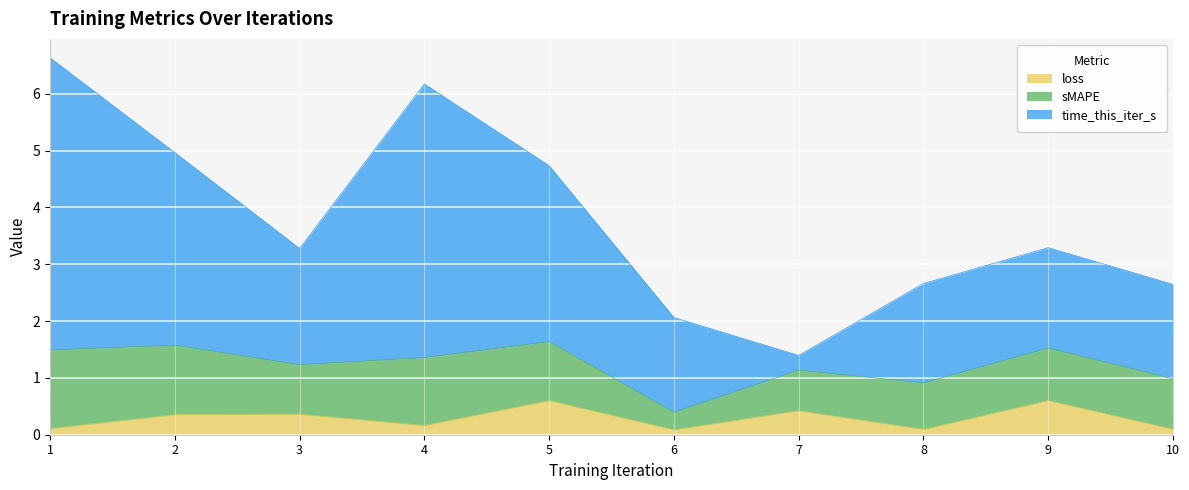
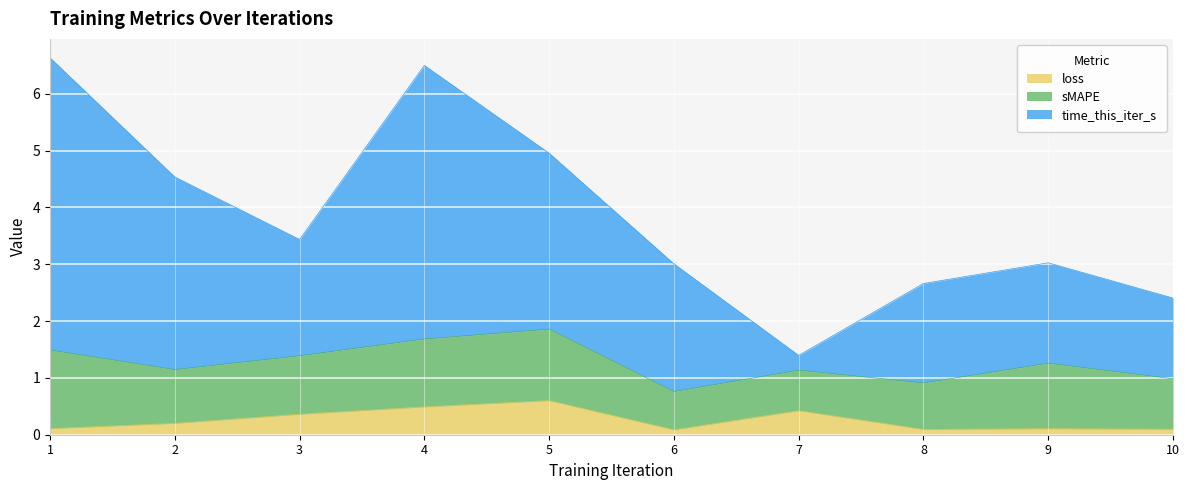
loss, 2: 0.4 -> 0.2
sMAPE, 2: 1.2 -> 0.9
sMAPE, 3: 0.9 -> 1.0
loss, 4: 0.2 -> 0.5
sMAPE, 5: 1.0 -> 1.3
sMAPE, 6: 0.3 -> 0.7
time_this_iter_s, 6: 1.7 -> 2.2
loss, 9: 0.6 -> 0.1
sMAPE, 9: 0.9 -> 1.2
time_this_iter_s, 10: 1.7 -> 1.4
